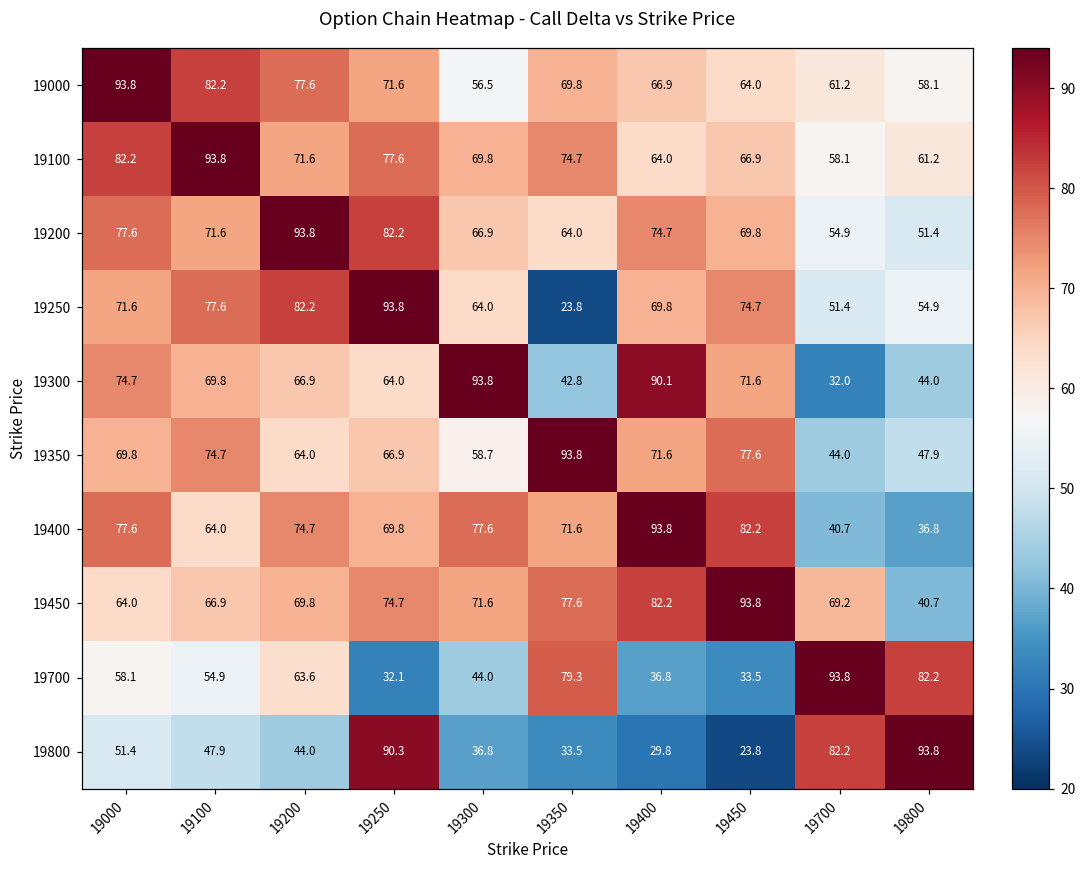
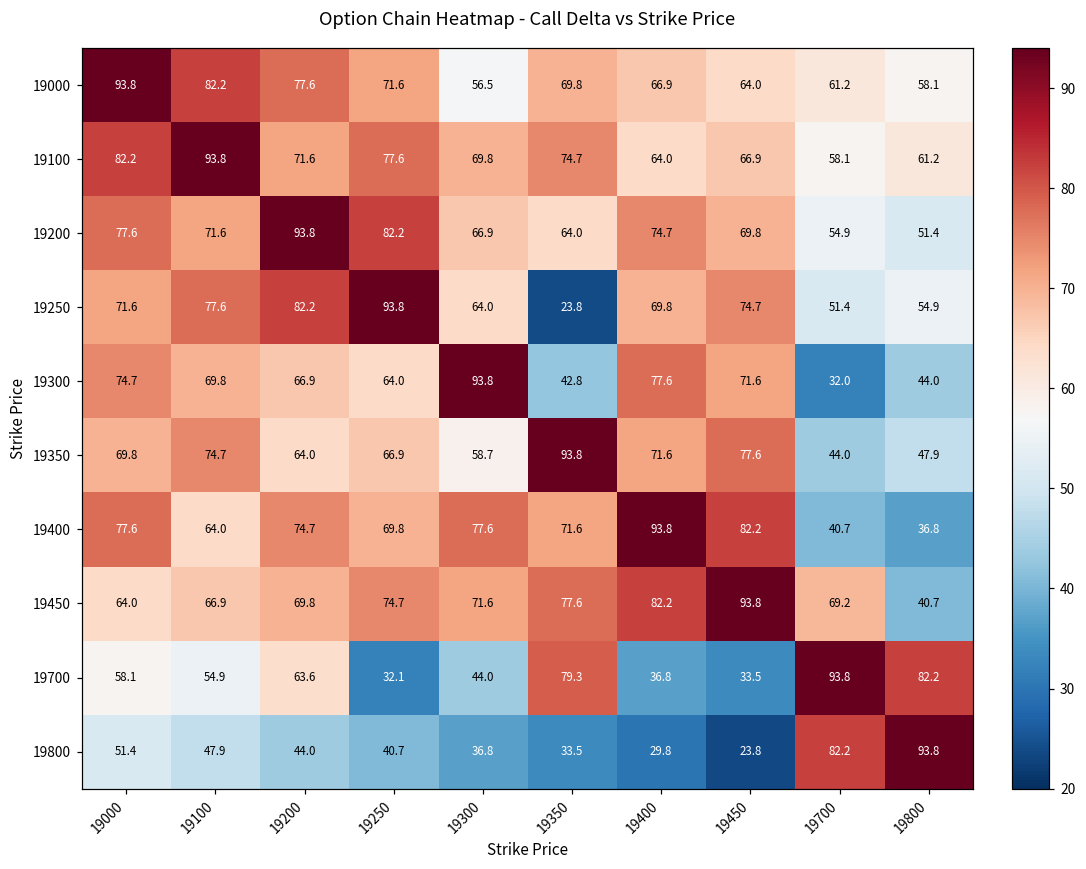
19300, 19400: 90.1 -> 77.6
19800, 19250: 90.3 -> 40.7
